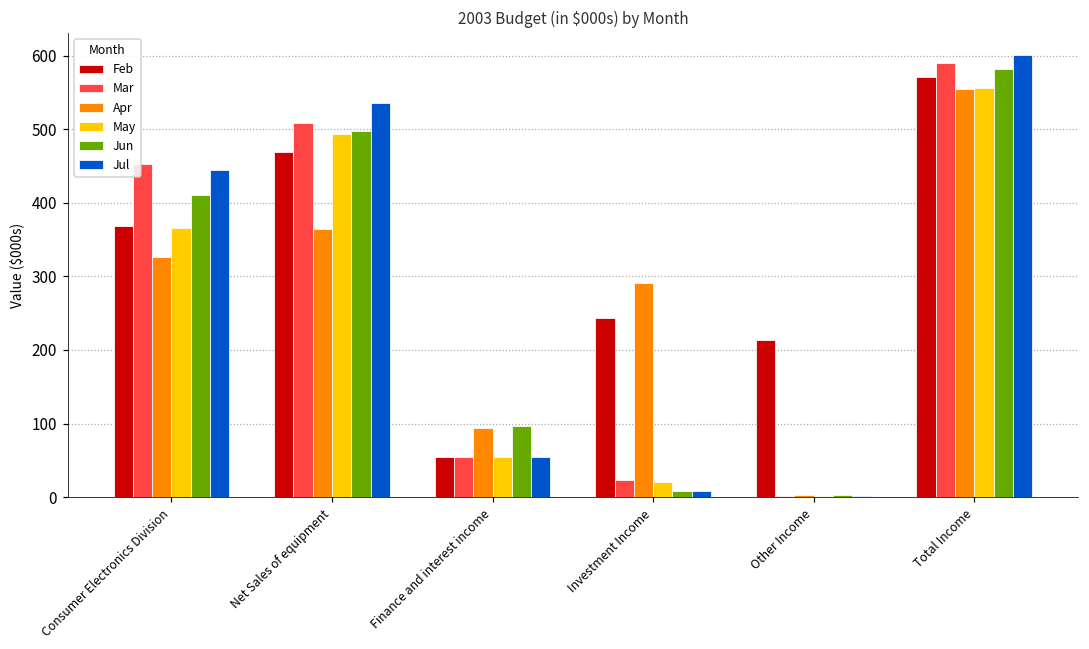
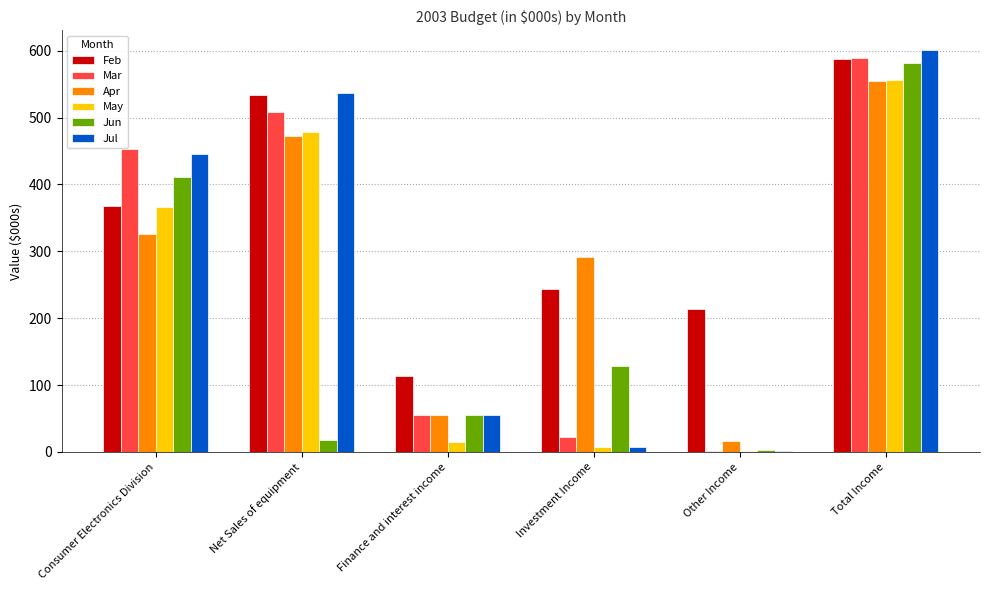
Feb, Net Sales of equipment: 470 -> 530
Apr, Net Sales of equipment: 370 -> 470
May, Net Sales of equipment: 490 -> 480
Jun, Net Sales of equipment: 500 -> 20
Feb, Finance and interest income: 50 -> 110
Apr, Finance and interest income: 90 -> 50
May, Finance and interest income: 50 -> 20
Jun, Finance and interest income: 100 -> 50
May, Investment Income: 20 -> 10
Jun, Investment Income: 10 -> 130
Apr, Other Income: 0 -> 20
Feb, Total Income: 570 -> 590
